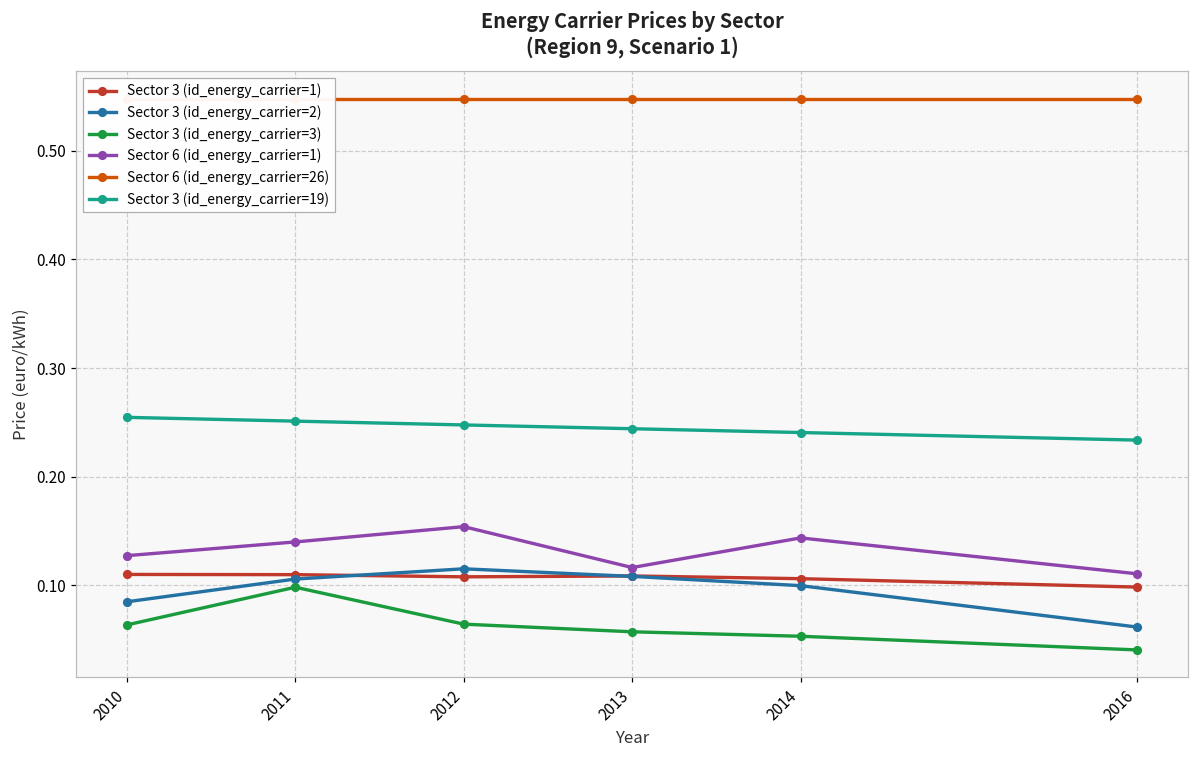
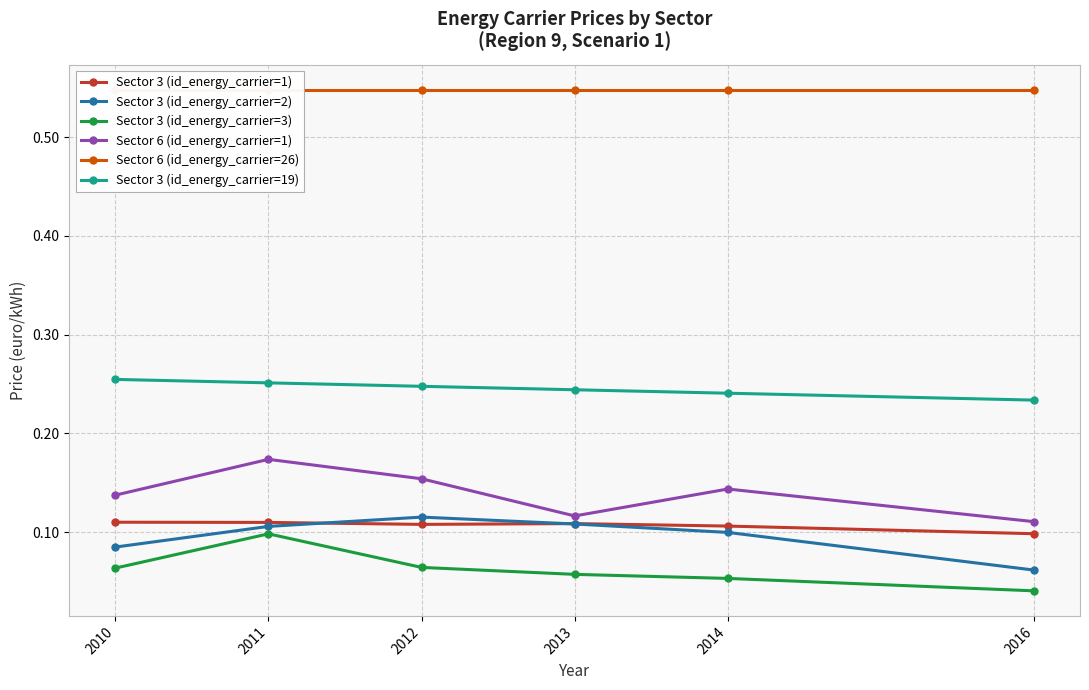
Sector 6 (id_energy_carrier=1), 2010: 0.13 -> 0.14
Sector 6 (id_energy_carrier=1), 2011: 0.14 -> 0.17
